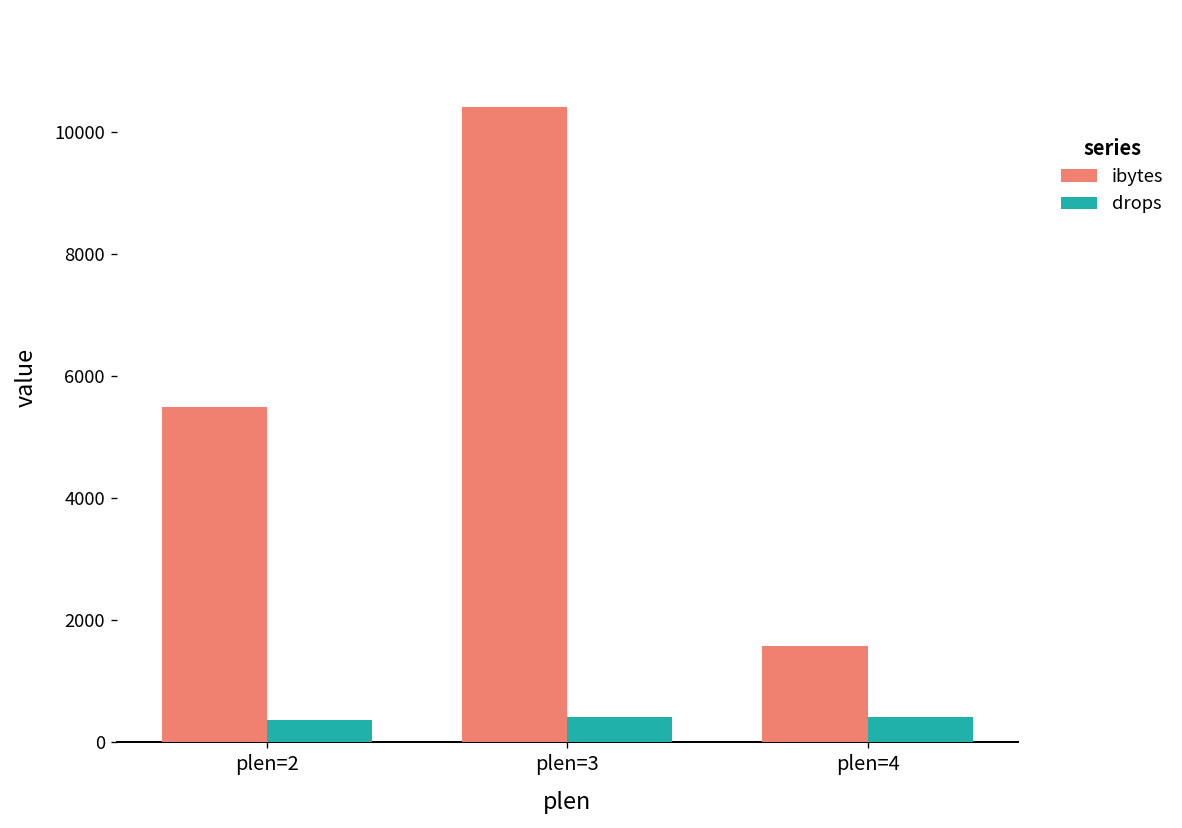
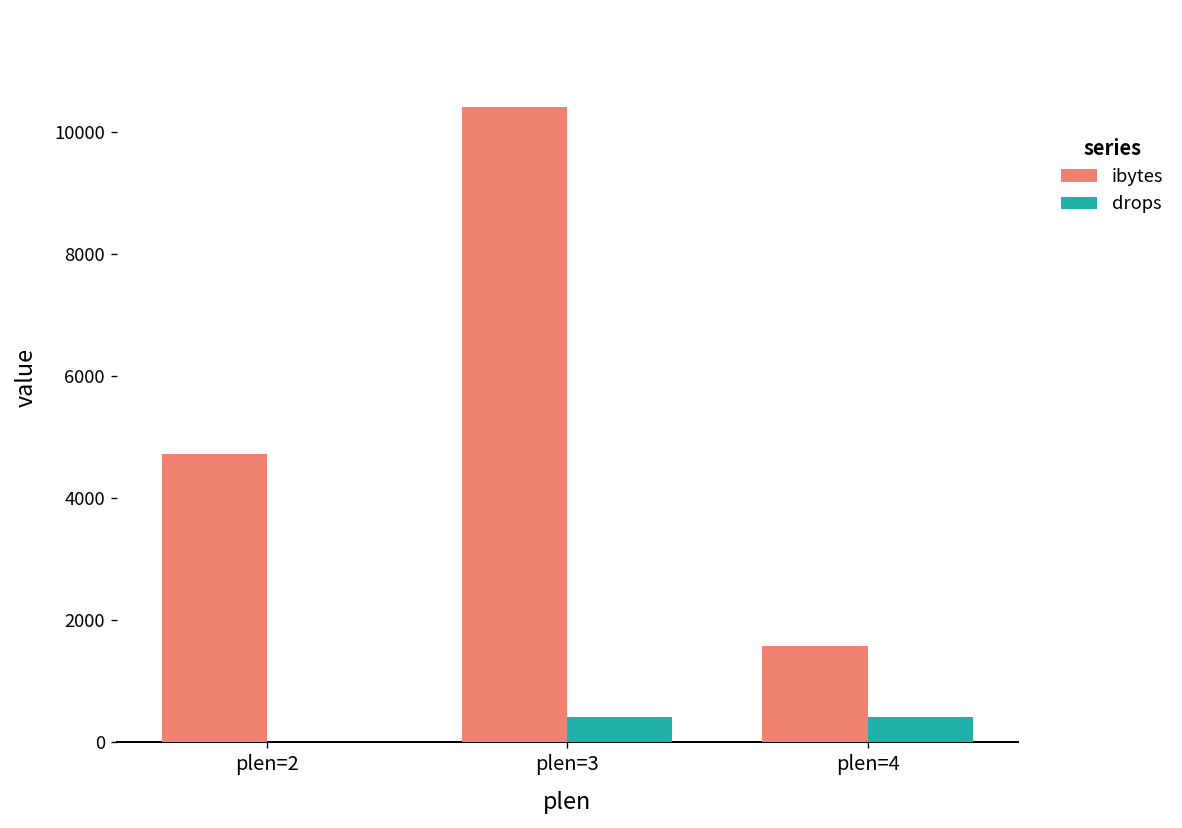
ibytes, plen=2: 5500 -> 4700
drops, plen=2: 400 -> 0
